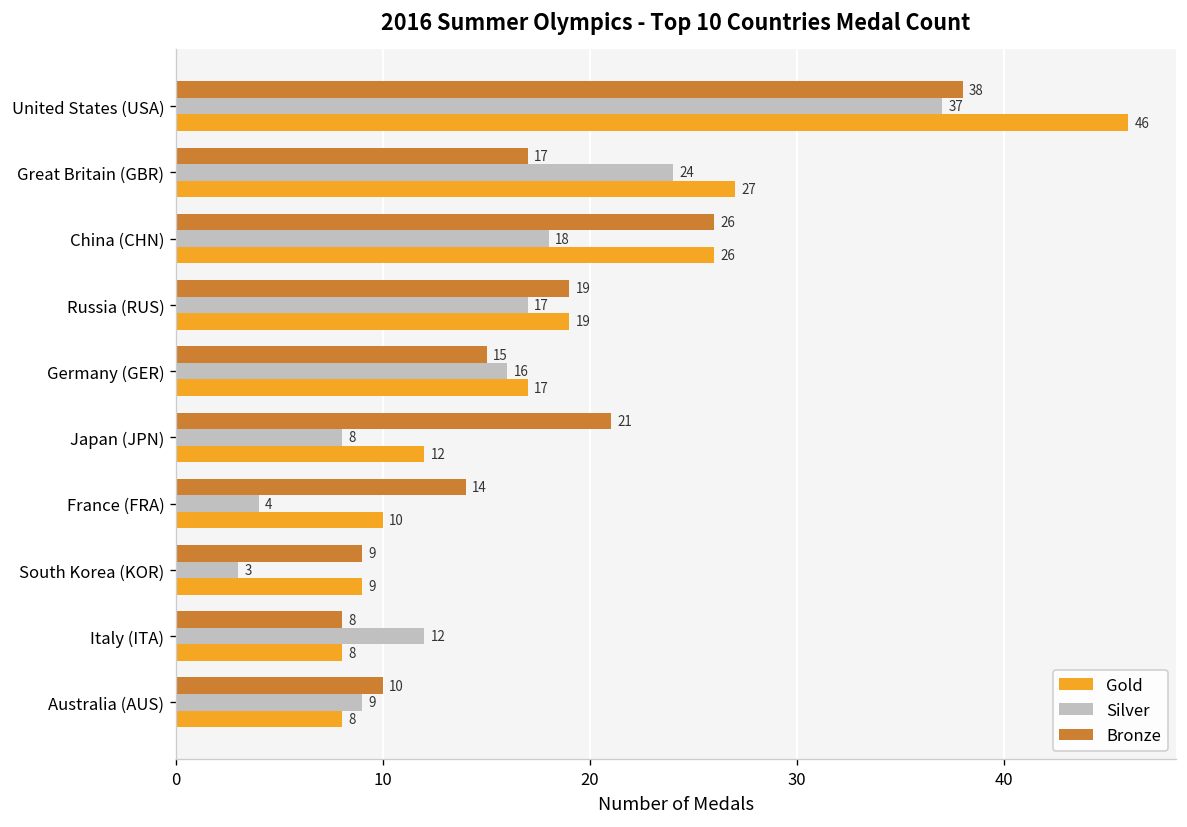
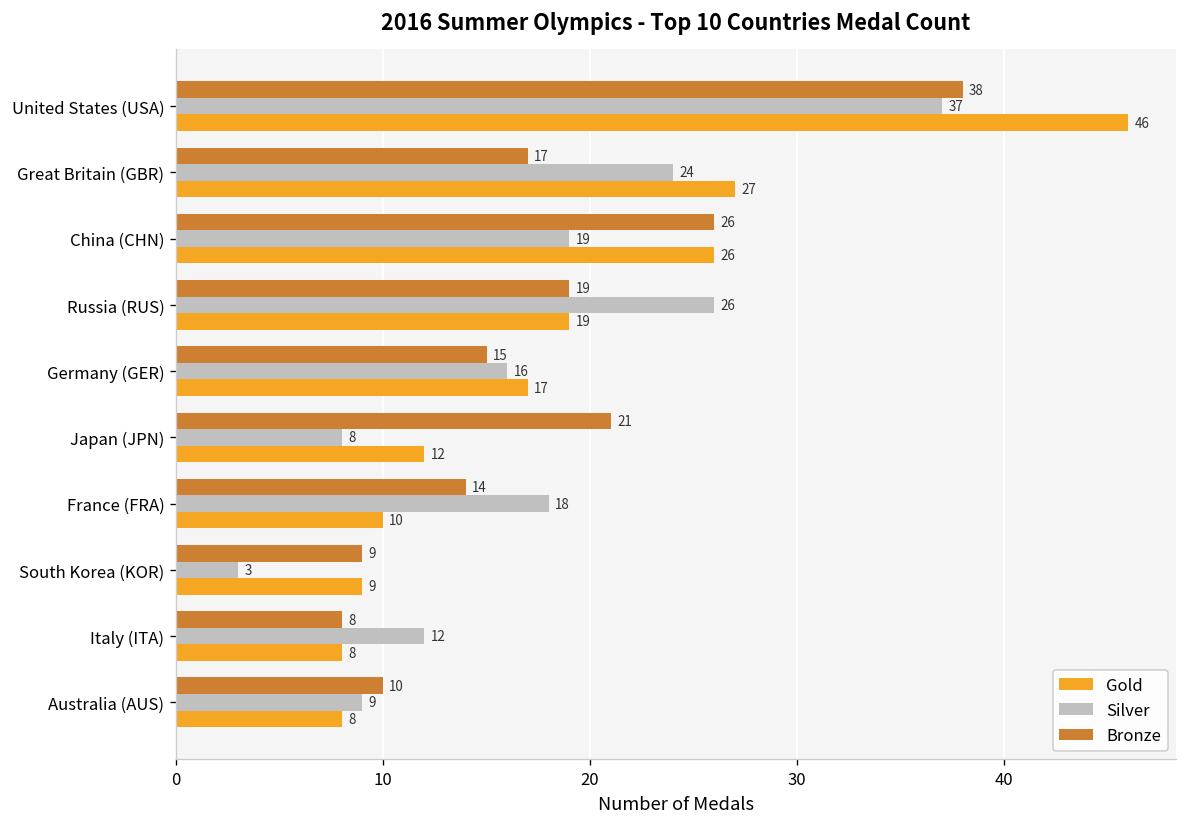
Silver, China (CHN): 18 -> 19
Silver, Russia (RUS): 17 -> 26
Silver, France (FRA): 4 -> 18
